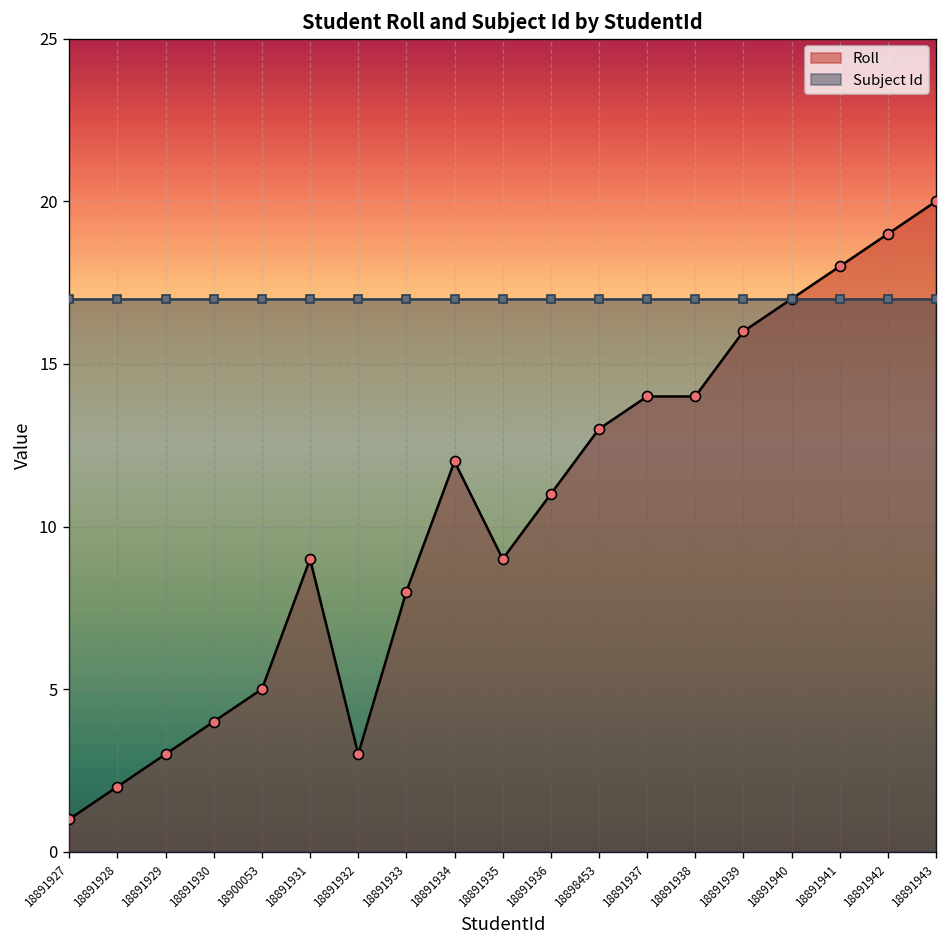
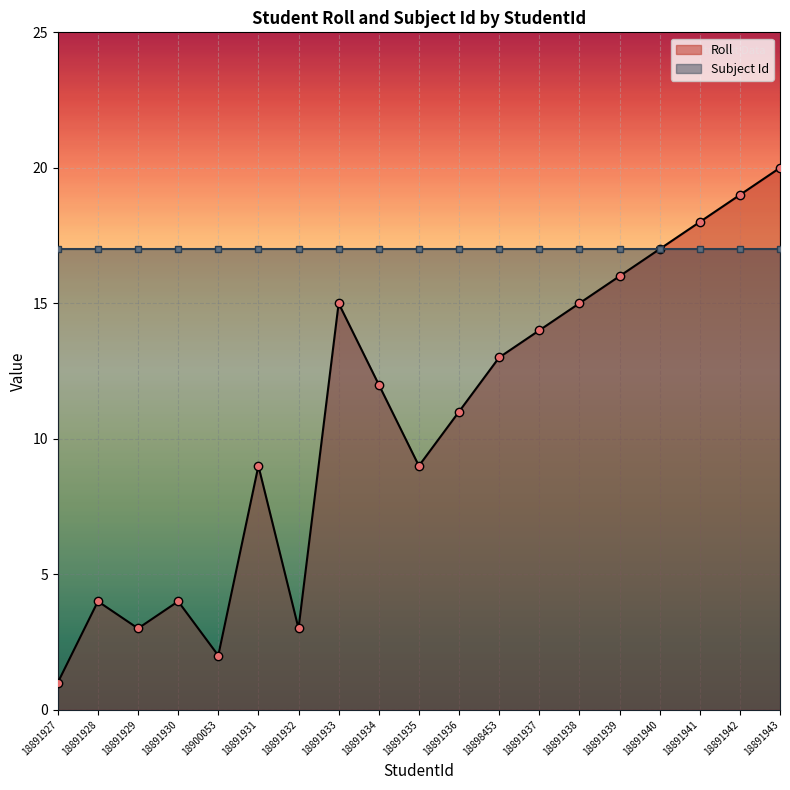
Roll, 18891928: 2 -> 4
Roll, 18900053: 5 -> 2
Roll, 18891933: 8 -> 15
Roll, 18891938: 14 -> 15
